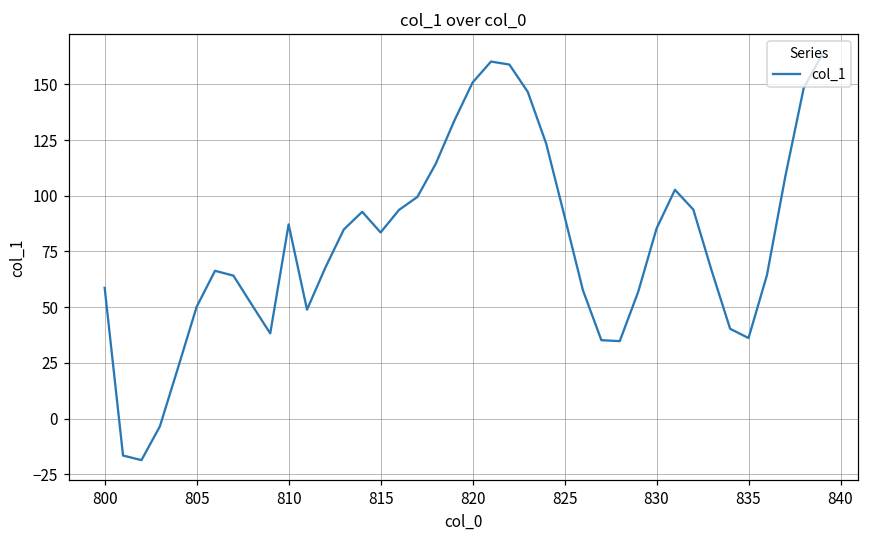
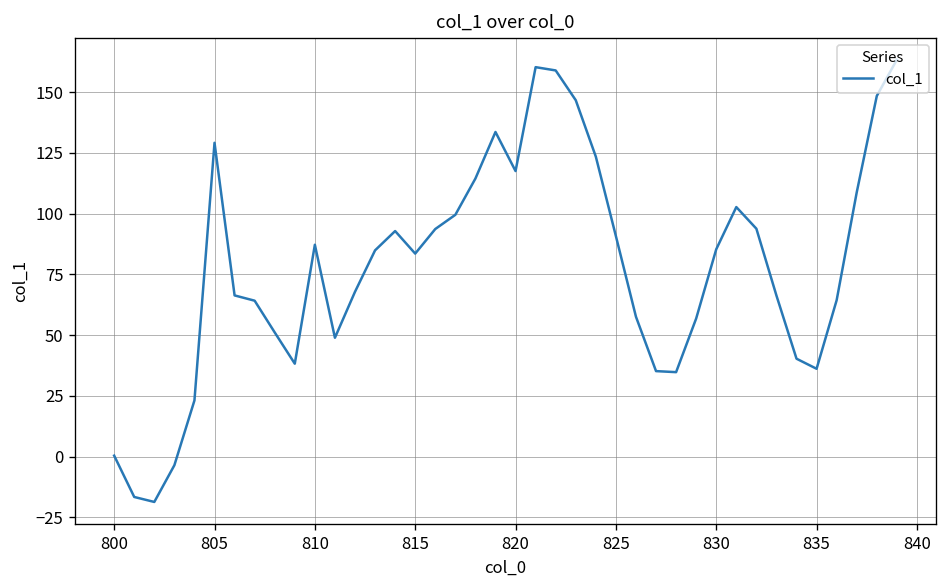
800: 59 -> 0
805: 50 -> 129
820: 151 -> 118
